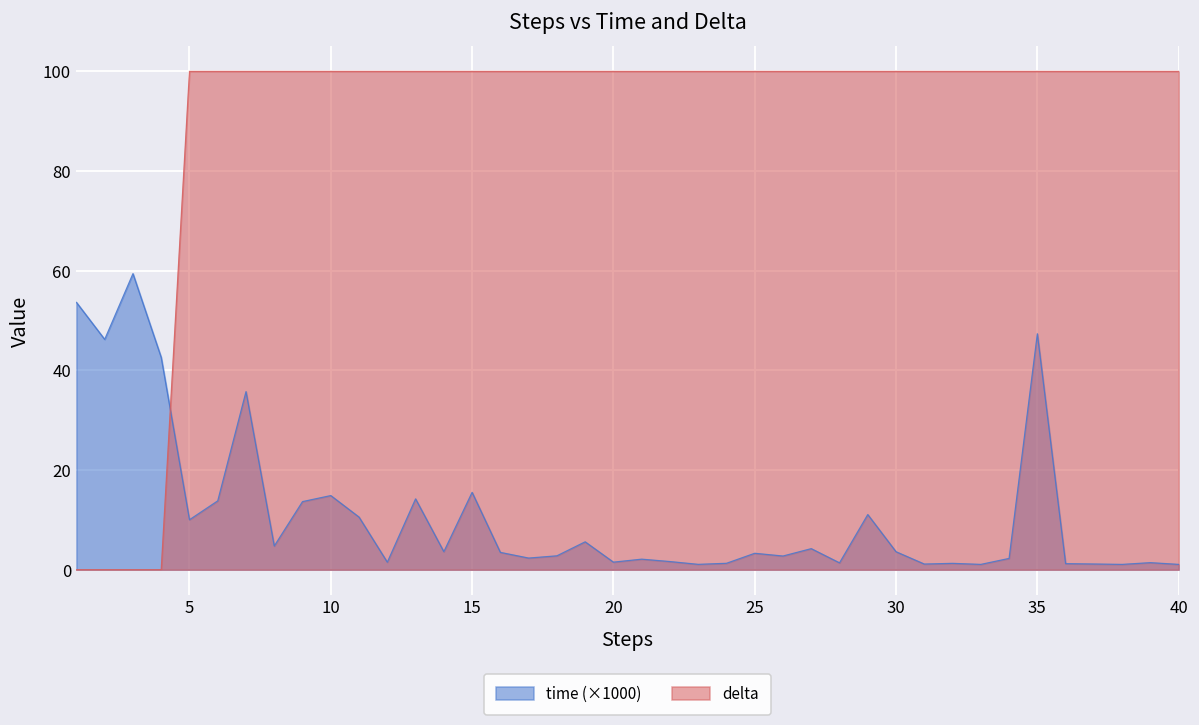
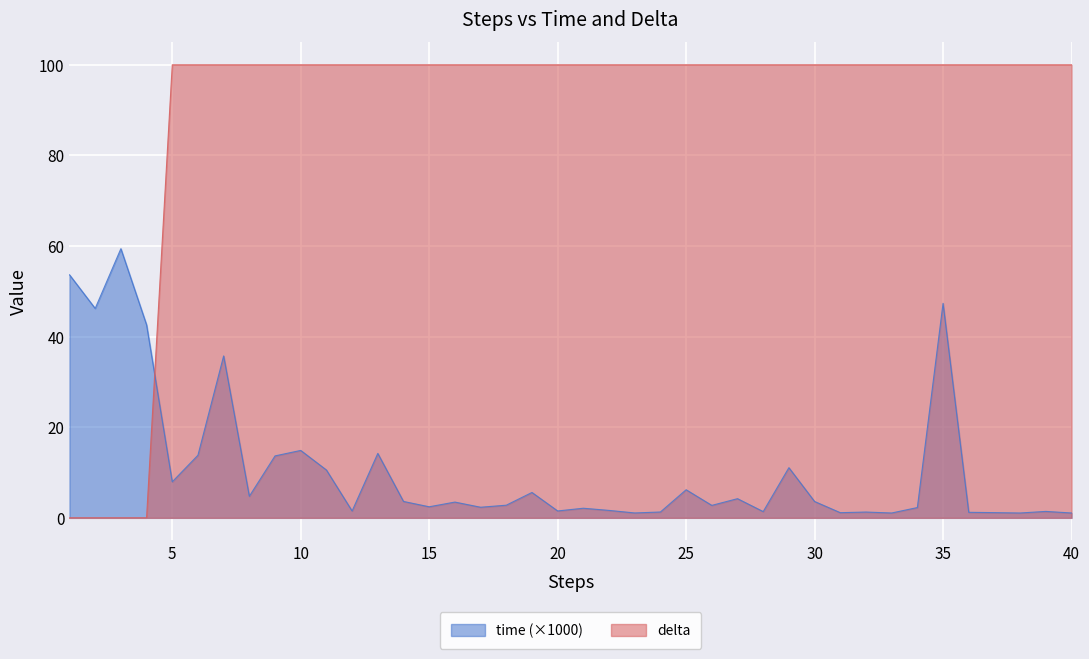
time (×1000), 5: 10 -> 8
time (×1000), 15: 16 -> 2
time (×1000), 25: 3 -> 6
